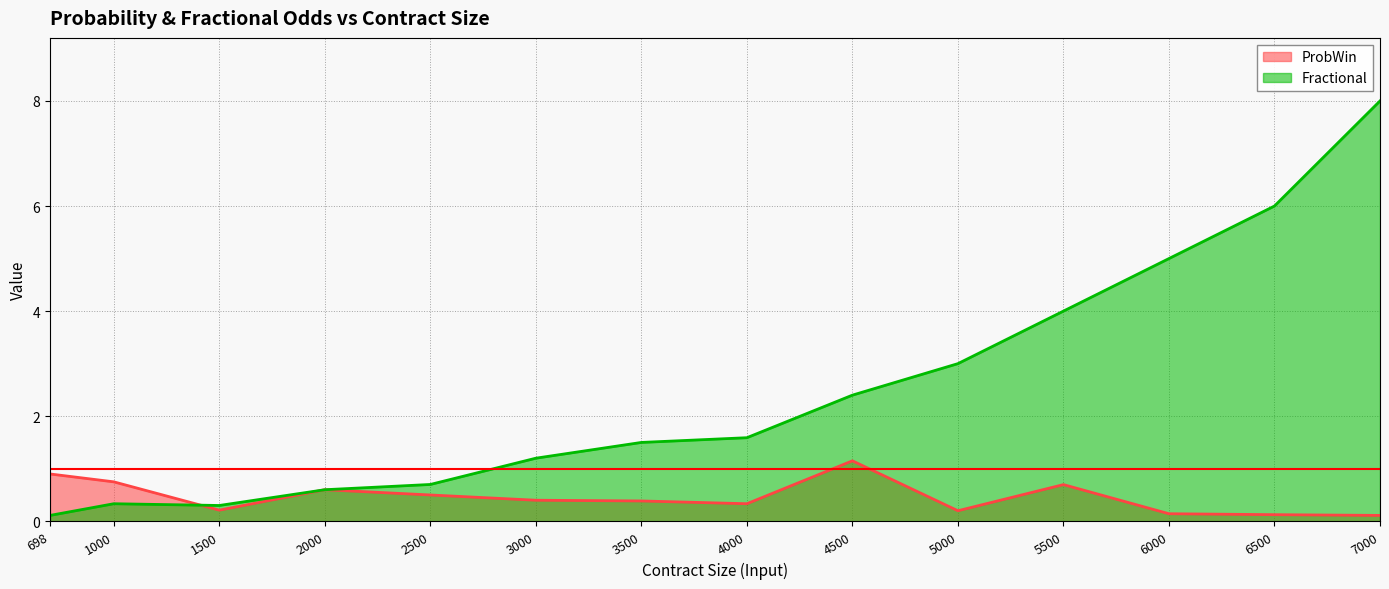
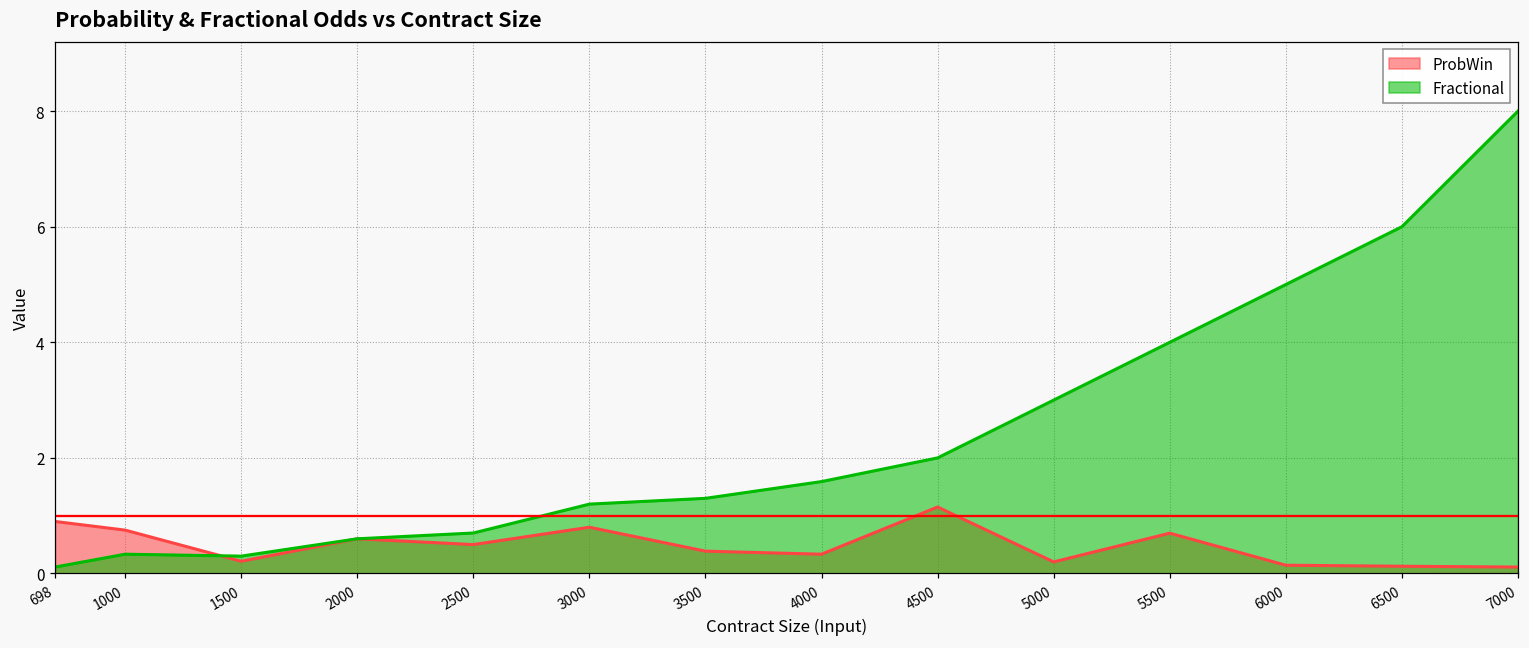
ProbWin, 3000: 0.4 -> 0.8
Fractional, 3500: 1.5 -> 1.3
Fractional, 4500: 2.4 -> 2.0
